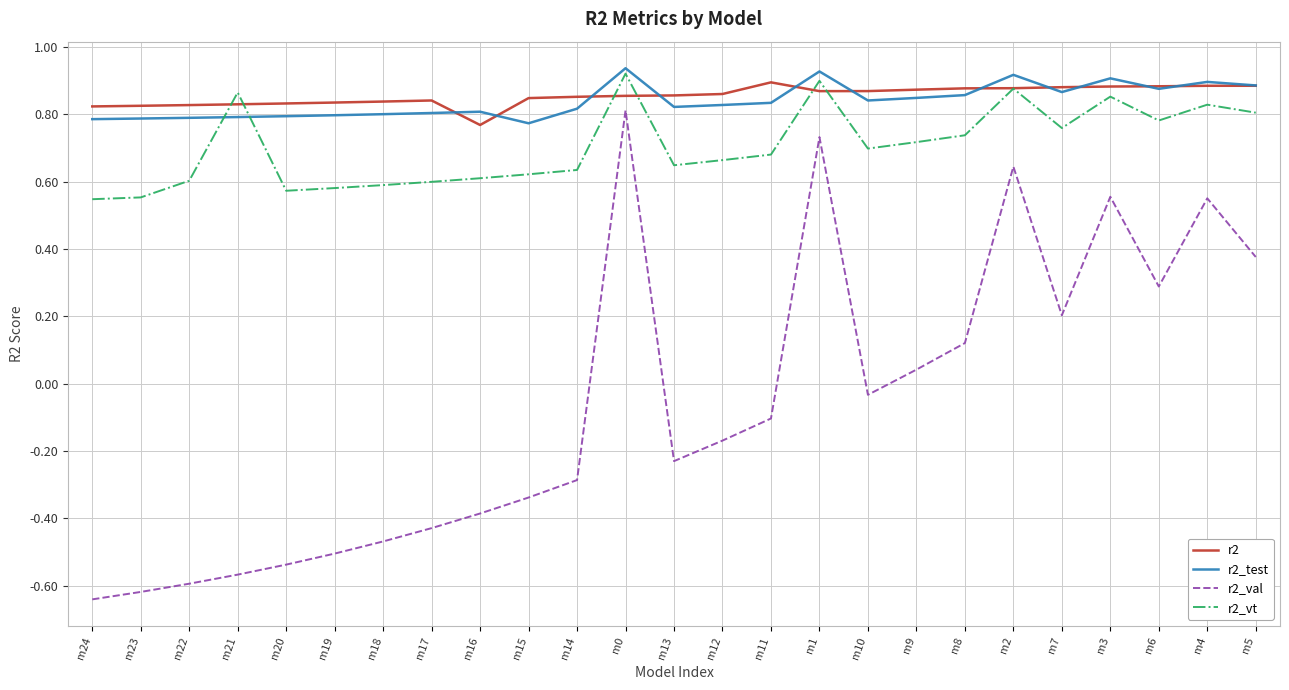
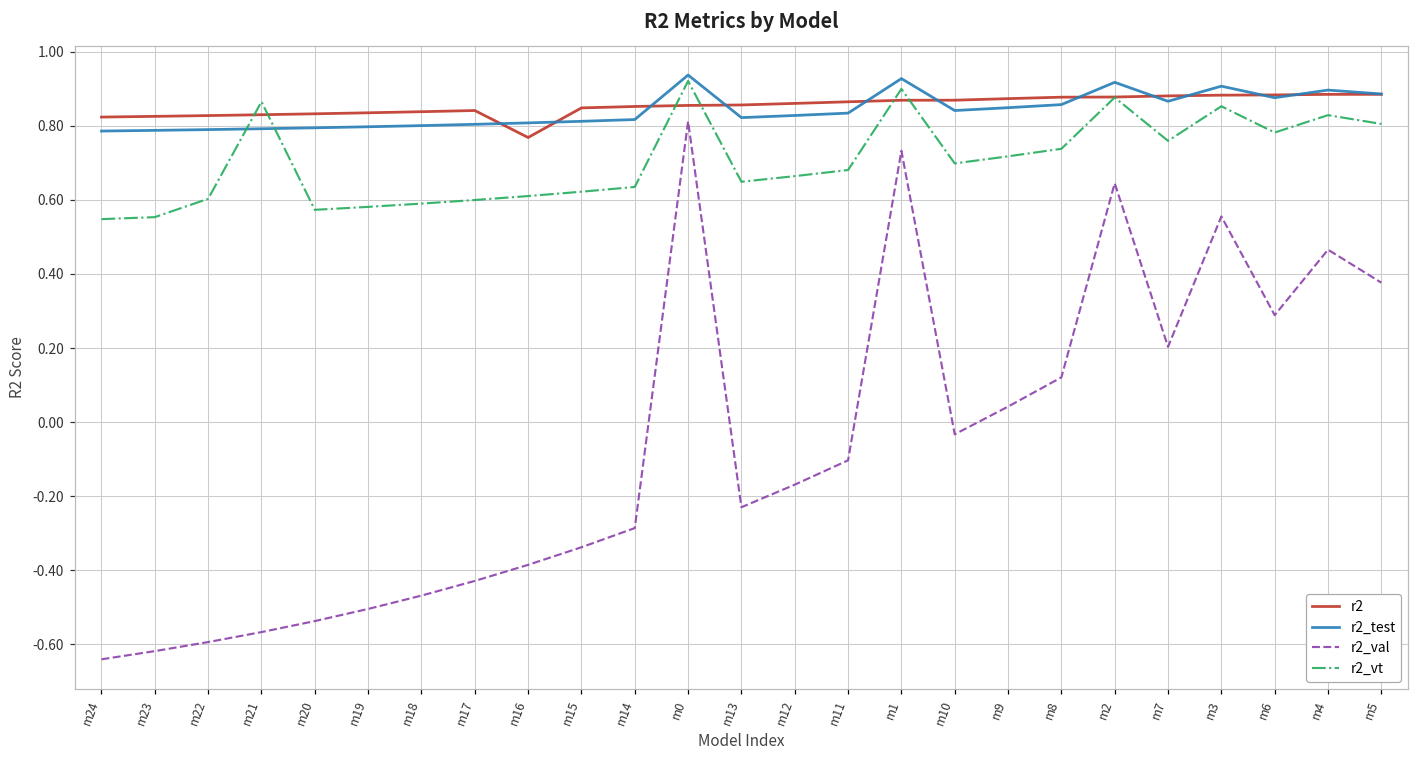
r2_test, m15: 0.77 -> 0.81
r2, m11: 0.90 -> 0.87
r2_val, m4: 0.55 -> 0.47
